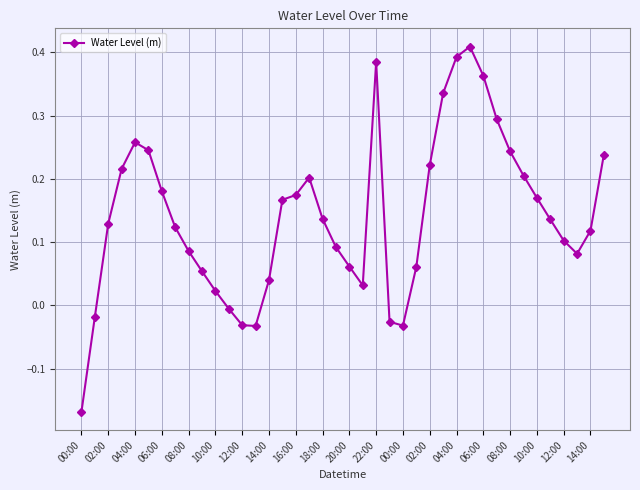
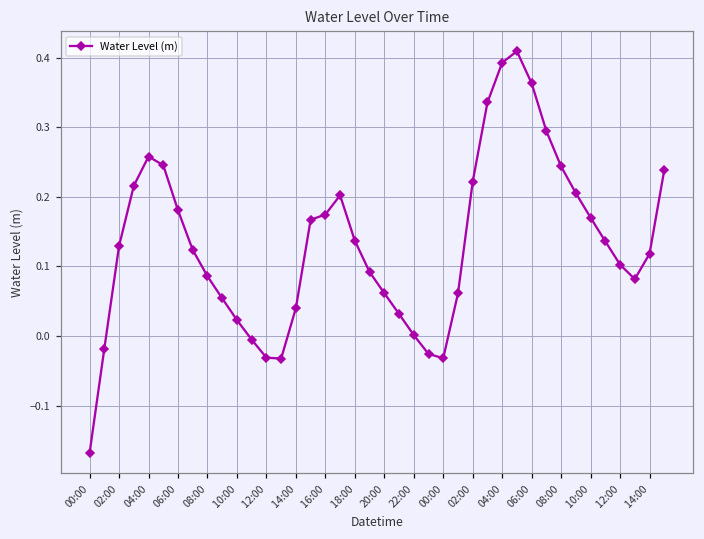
22:00: 0.39 -> 0.00
